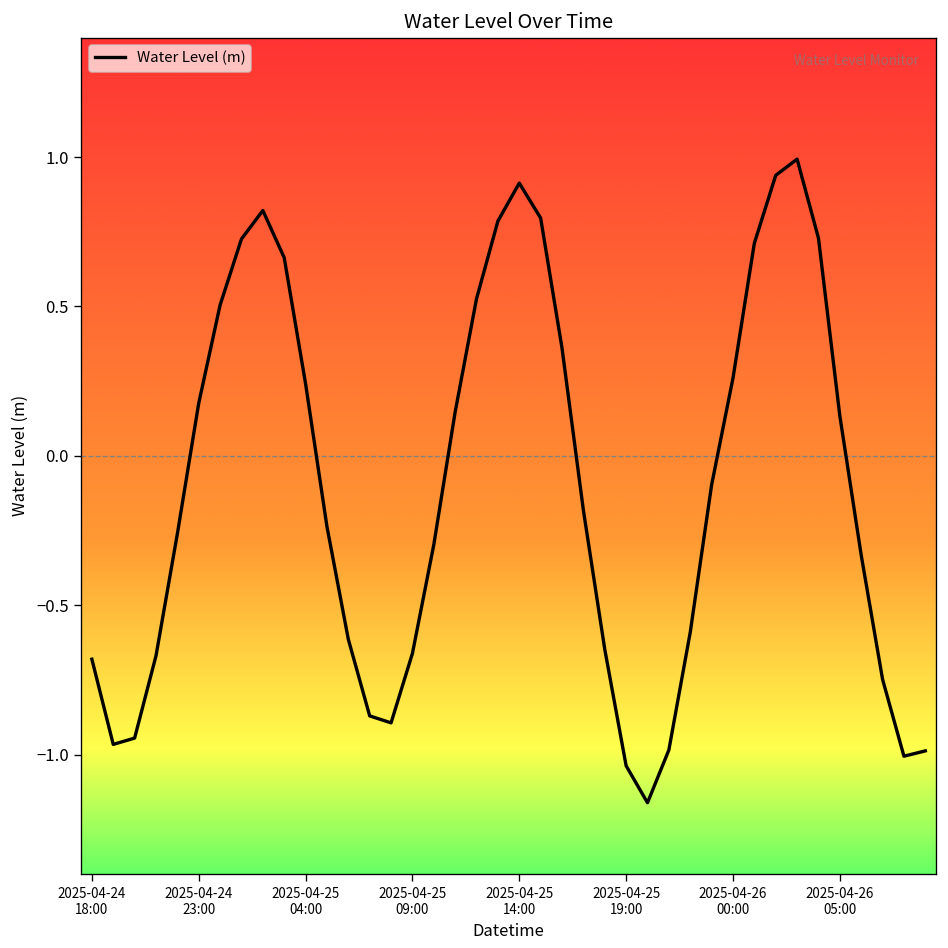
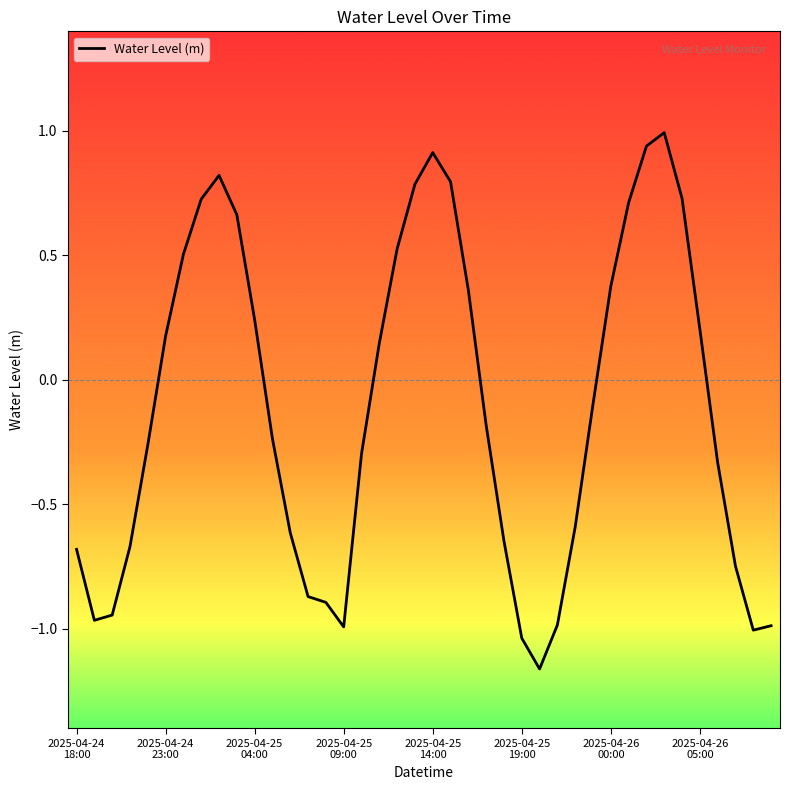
2025-04-25 09:00: -0.66 -> -0.99
2025-04-26 00:00: 0.26 -> 0.38
2025-04-26 05:00: 0.13 -> 0.20
